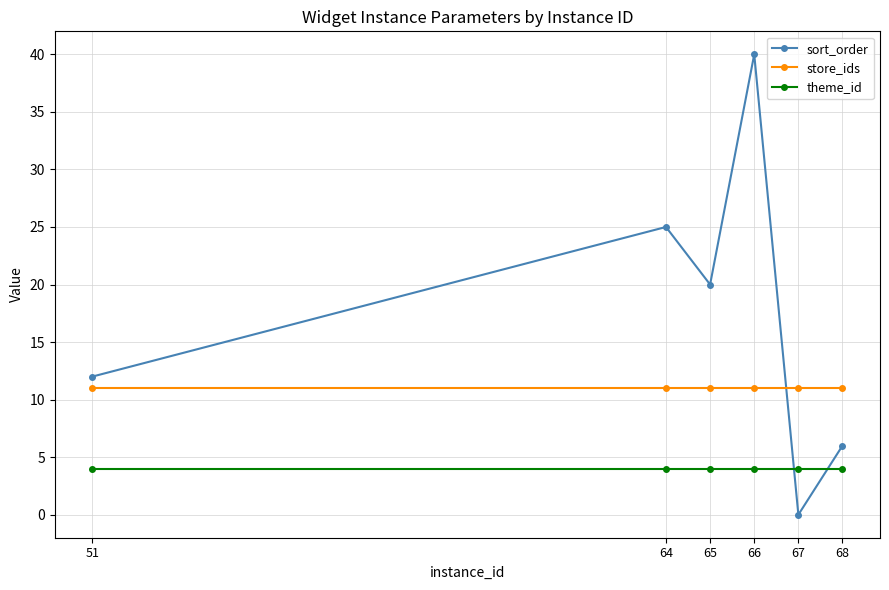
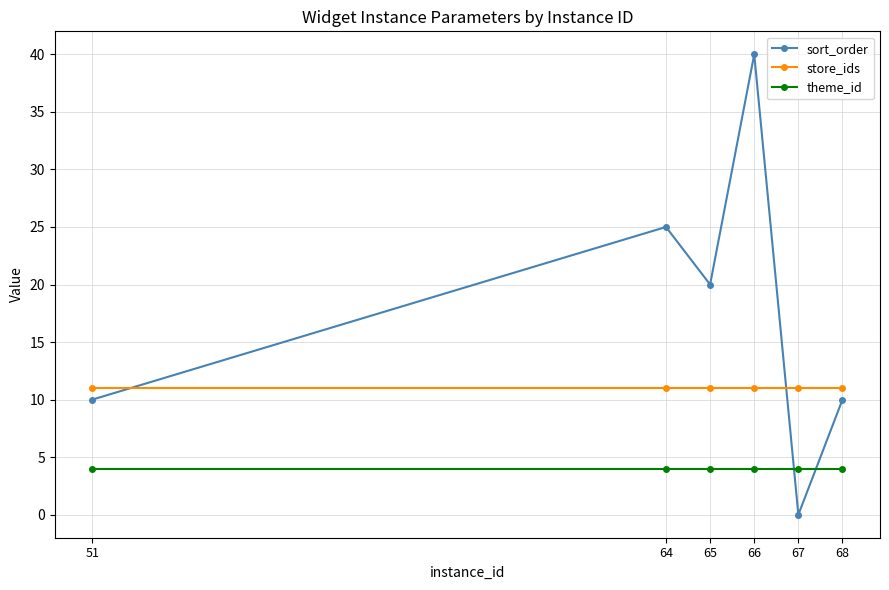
sort_order, 51: 12 -> 10
sort_order, 68: 6 -> 10
